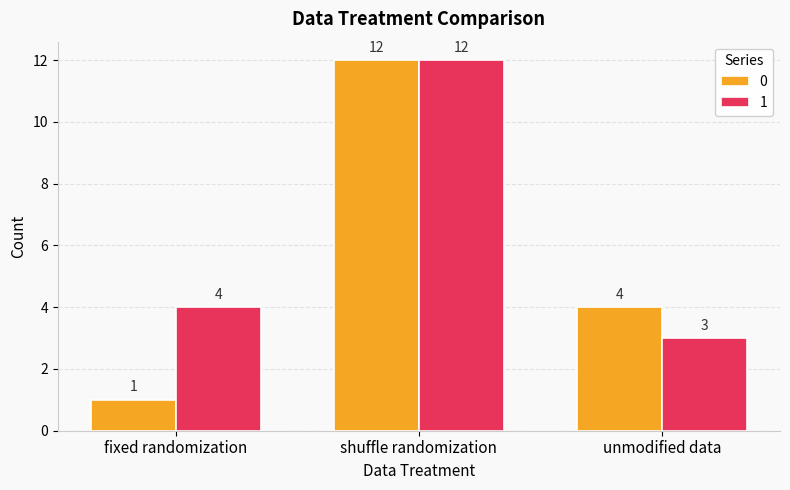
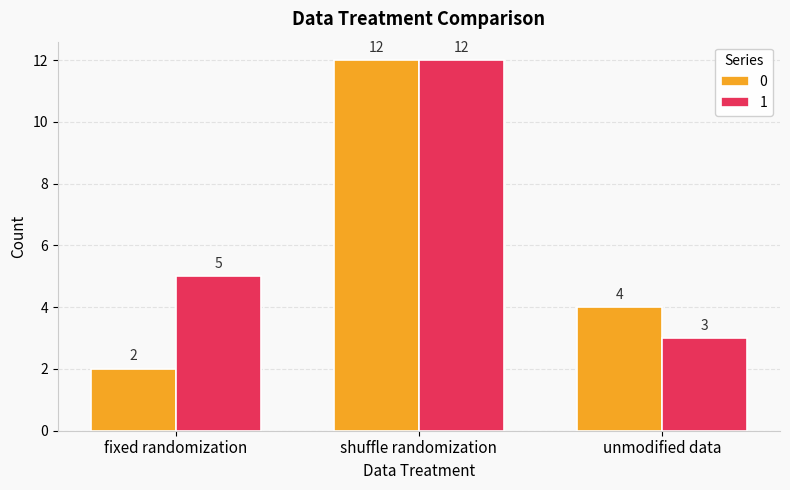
0, fixed randomization: 1 -> 2
1, fixed randomization: 4 -> 5
